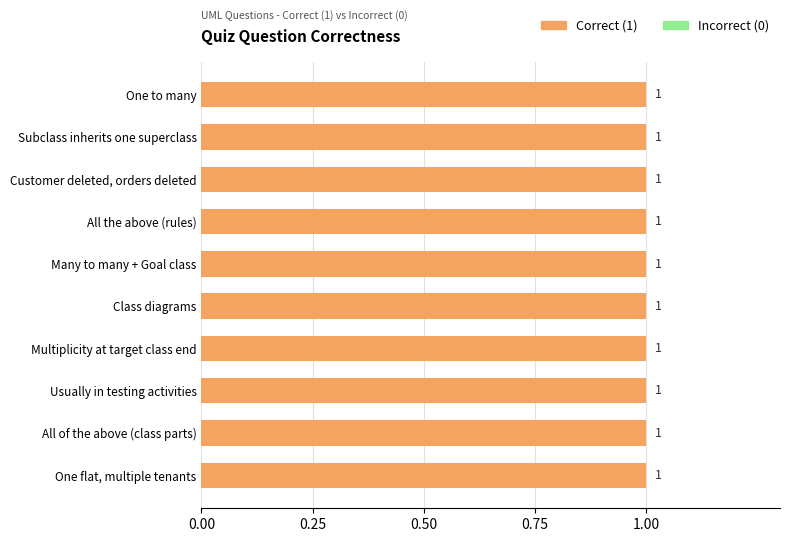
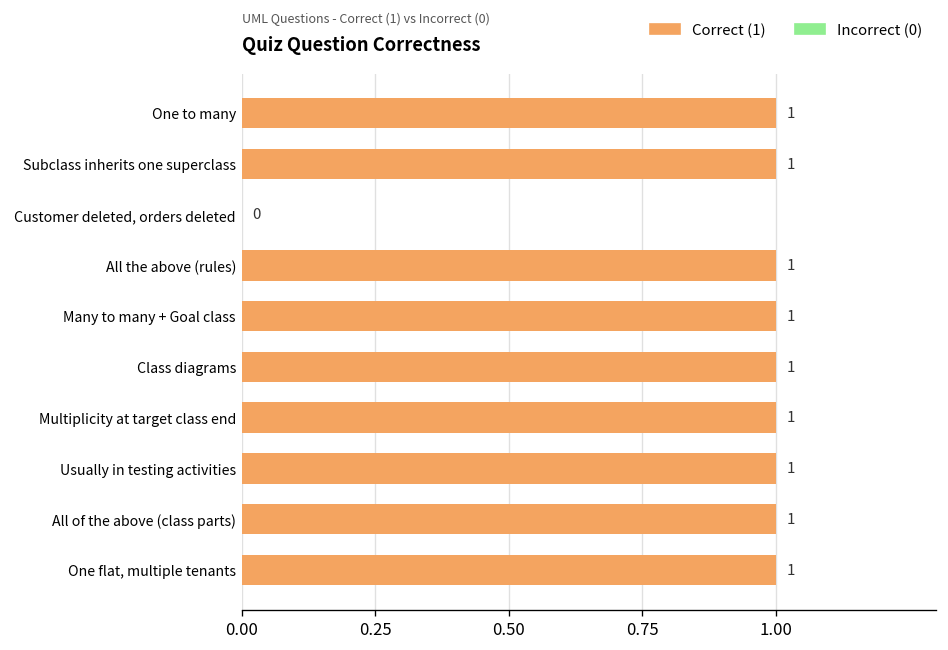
Customer deleted, orders deleted: 1 -> 0
